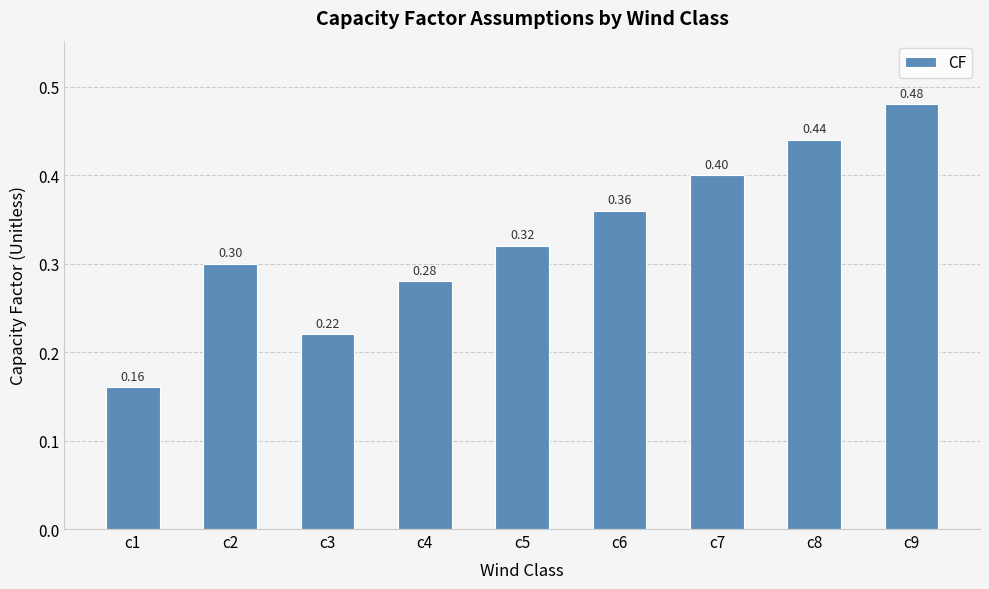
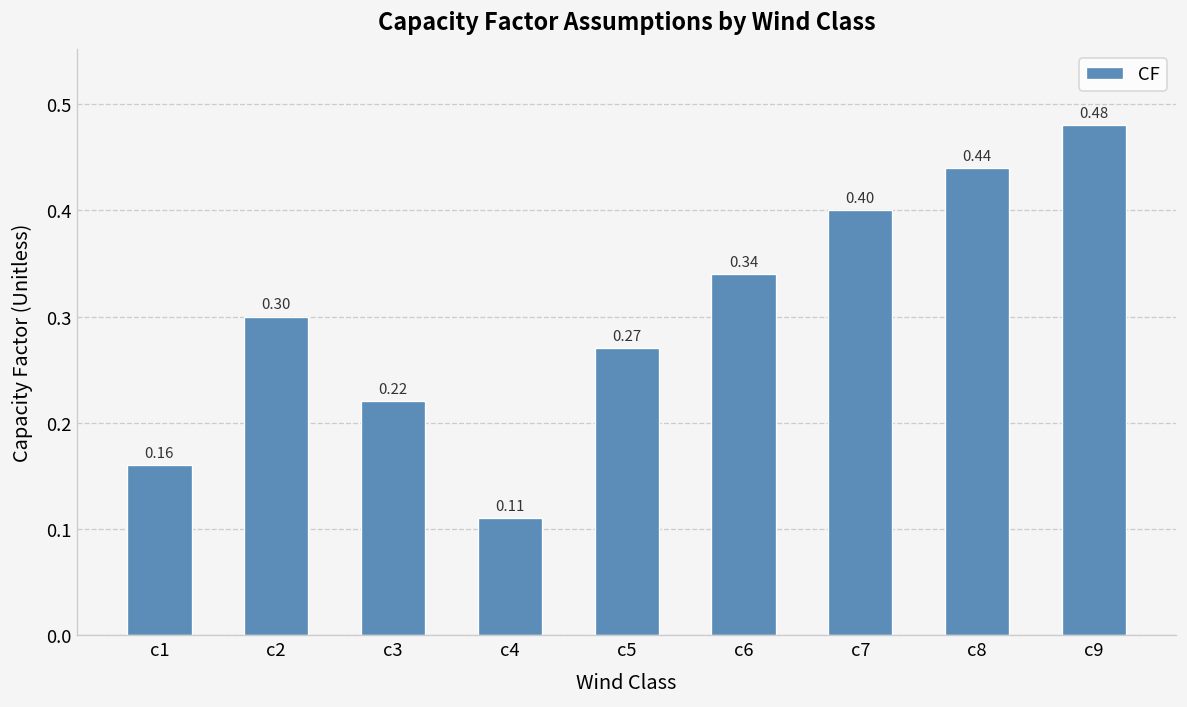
c4: 0.28 -> 0.11
c5: 0.32 -> 0.27
c6: 0.36 -> 0.34
